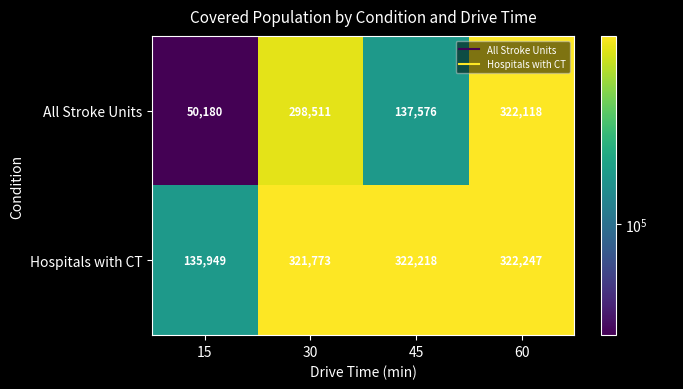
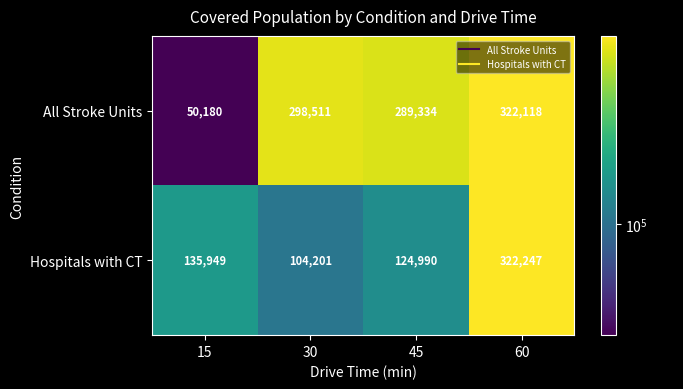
All Stroke Units, 45: 137,576 -> 289,334
Hospitals with CT, 30: 321,773 -> 104,201
Hospitals with CT, 45: 322,218 -> 124,990
